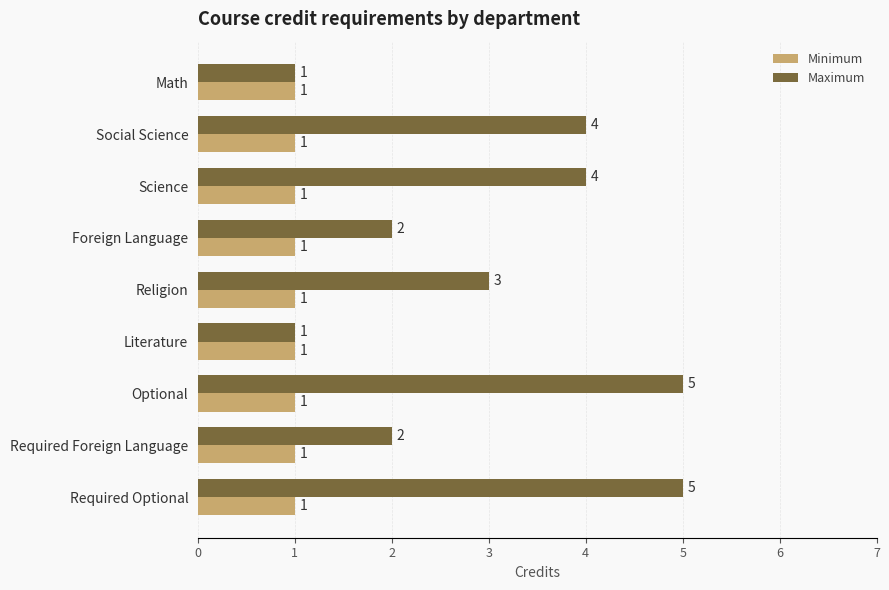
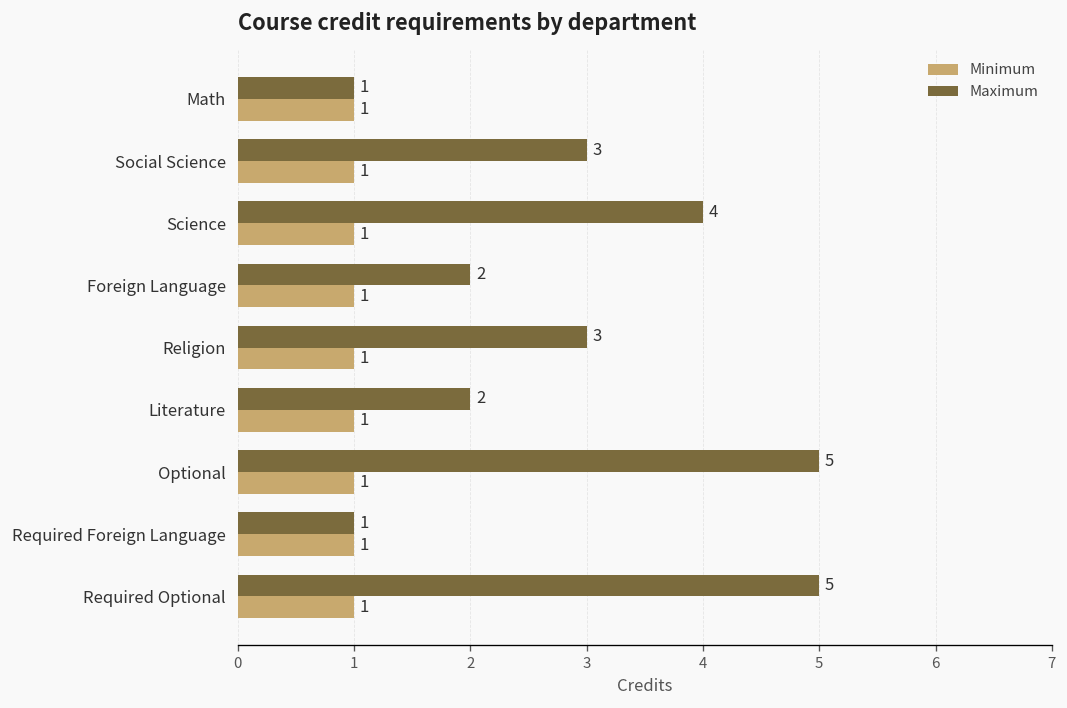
Maximum, Social Science: 4 -> 3
Maximum, Literature: 1 -> 2
Maximum, Required Foreign Language: 2 -> 1
